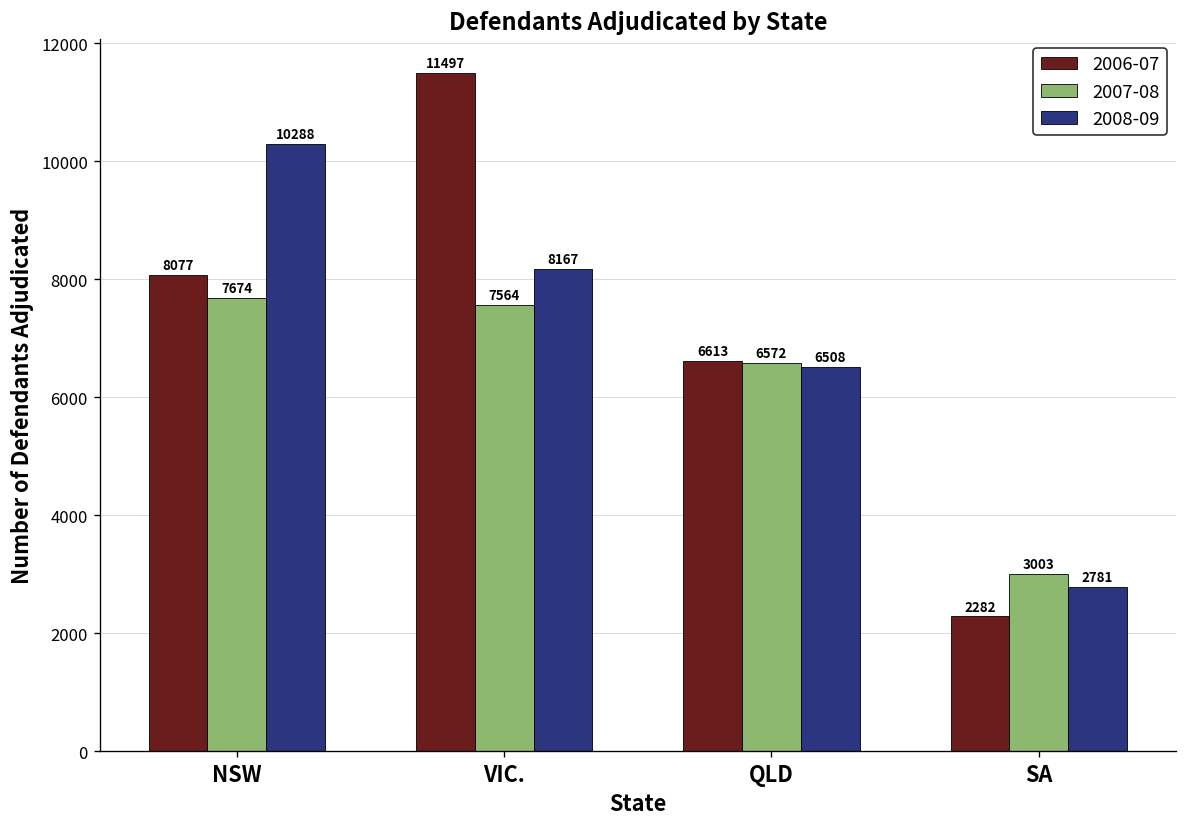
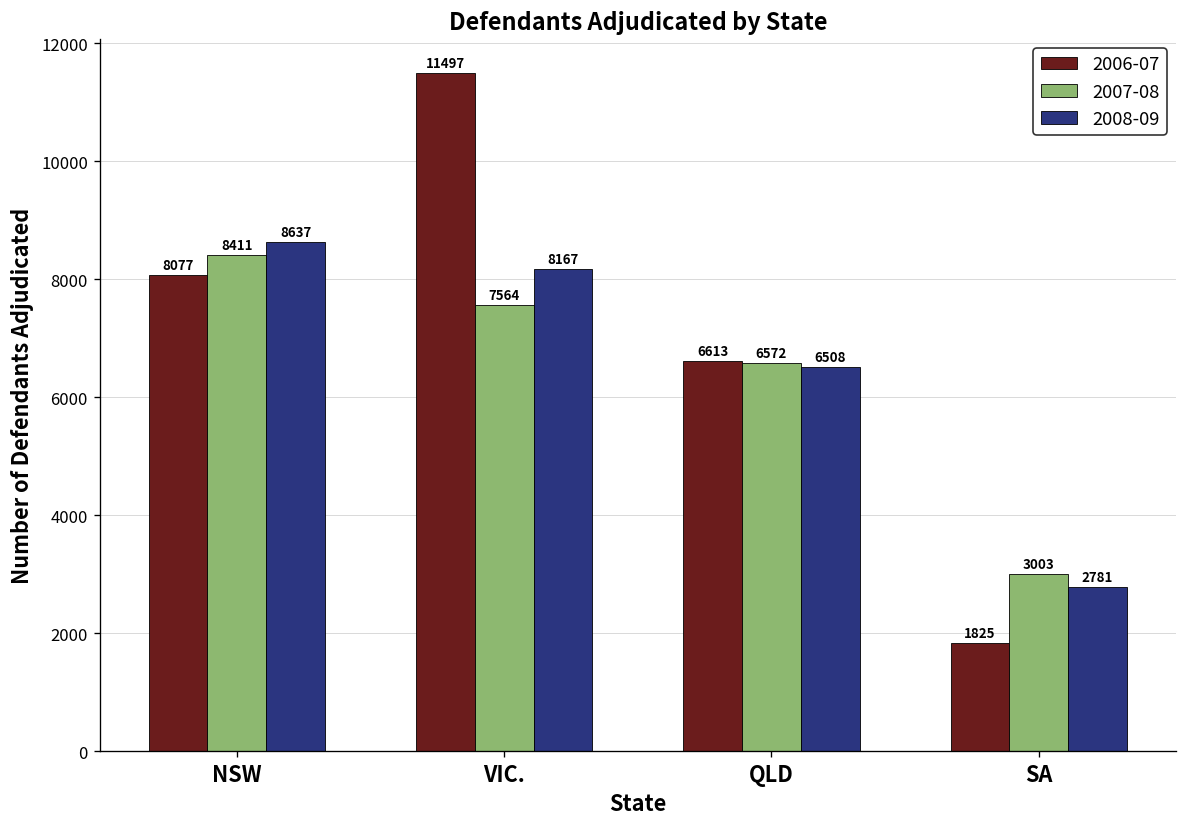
2007-08, NSW: 7674 -> 8411
2008-09, NSW: 10288 -> 8637
2006-07, SA: 2282 -> 1825
